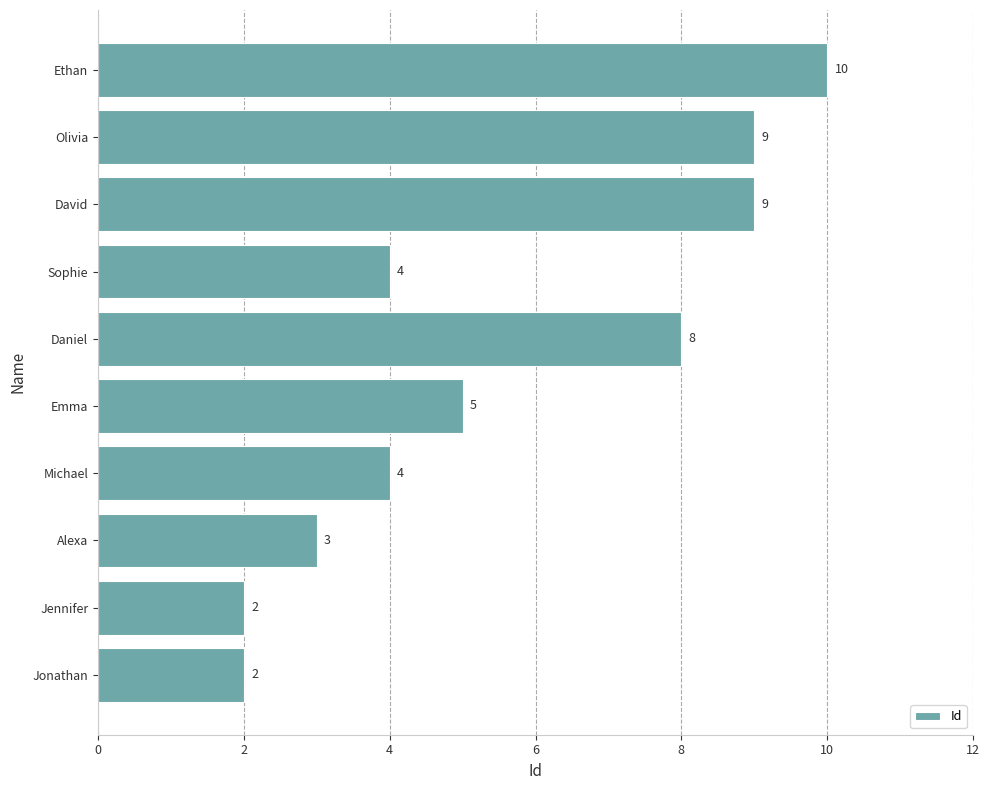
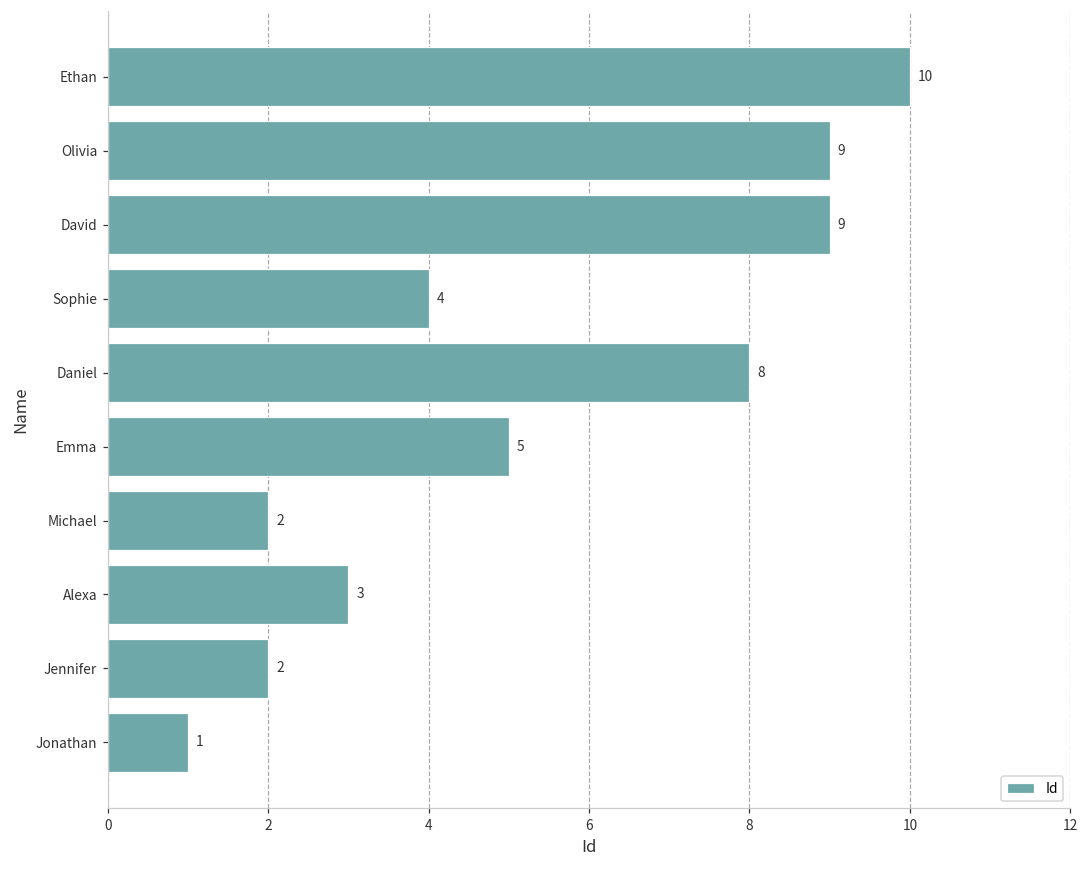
Michael: 4 -> 2
Jonathan: 2 -> 1
